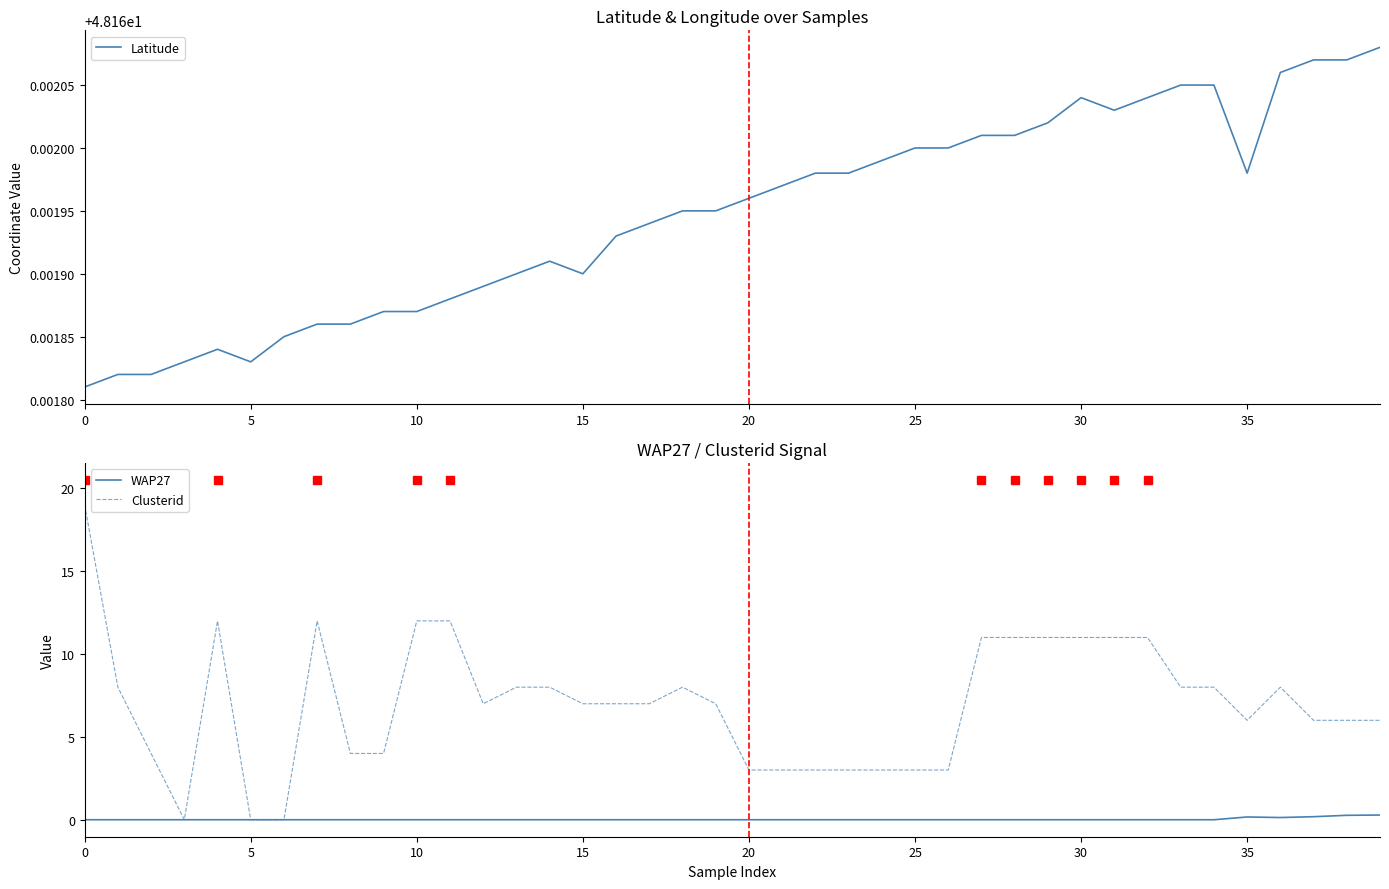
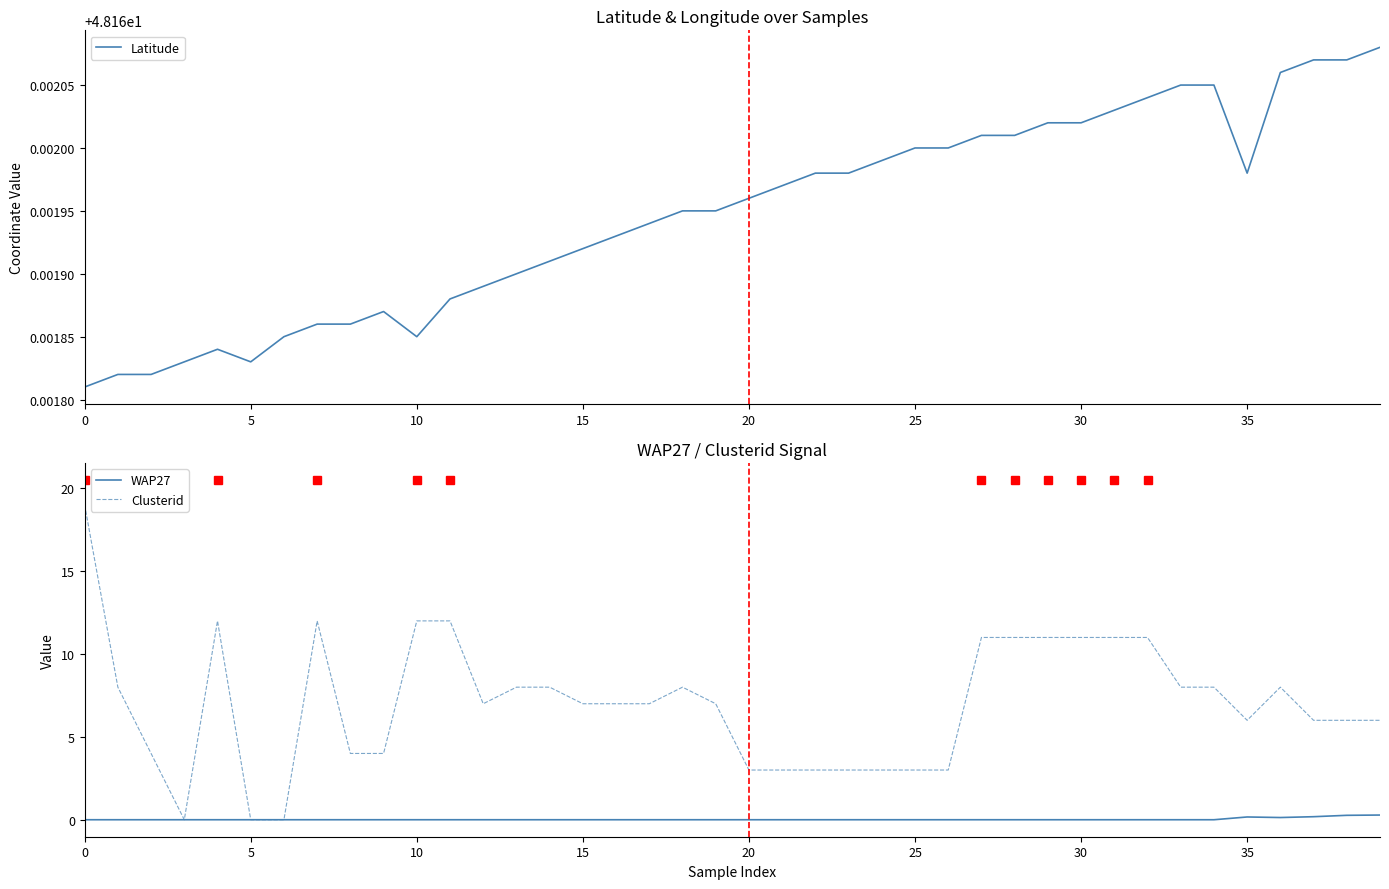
Latitude & Longitude over Samples, 10: 48.16187 -> 48.16185
Latitude & Longitude over Samples, 15: 48.16190 -> 48.16192
Latitude & Longitude over Samples, 30: 48.16204 -> 48.16202
